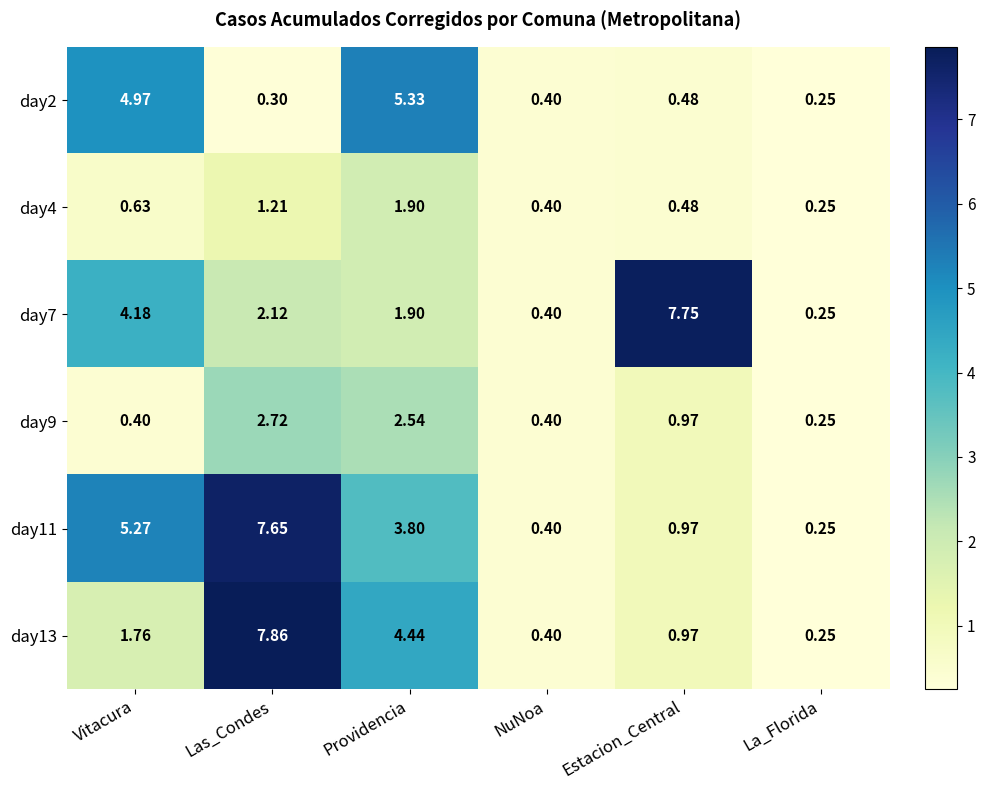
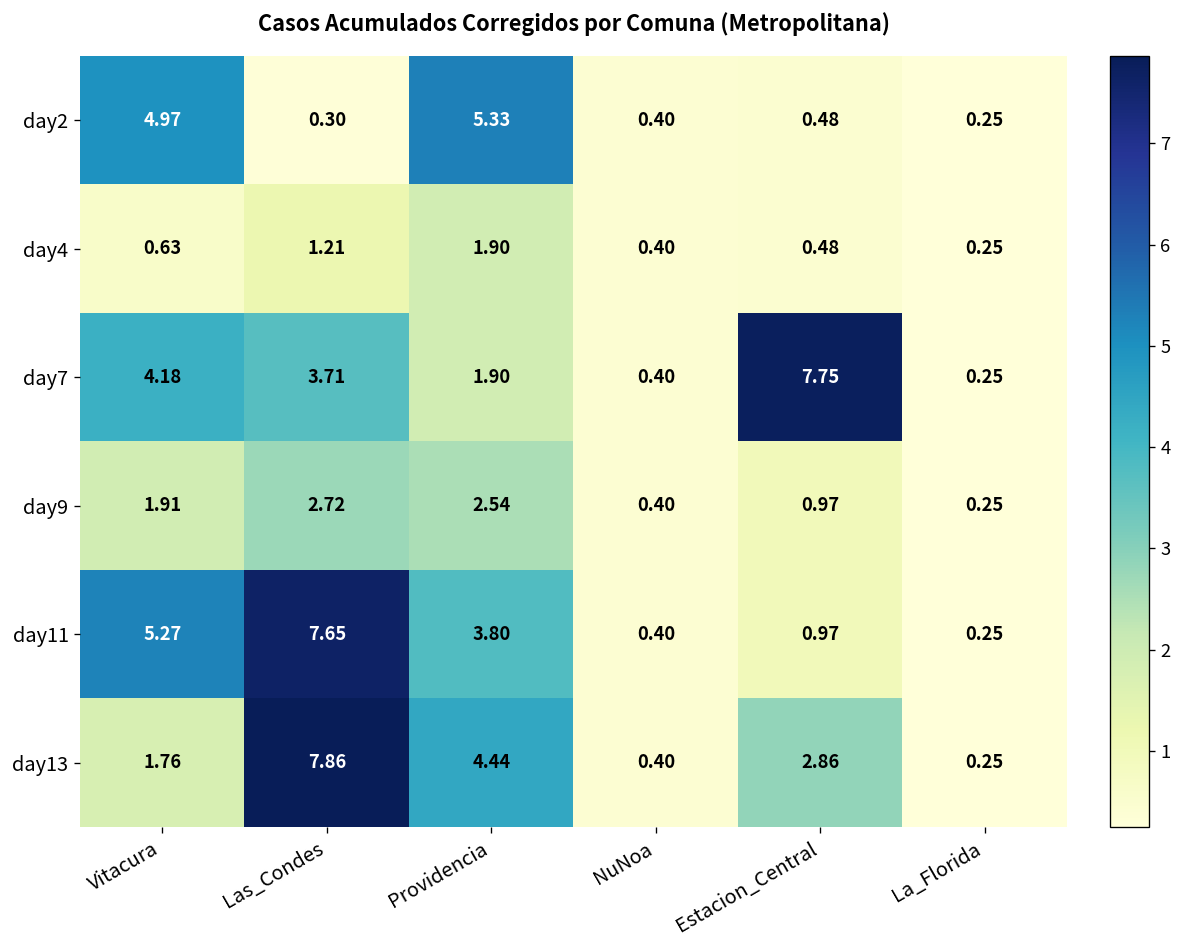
day7, Las_Condes: 2.12 -> 3.71
day9, Vitacura: 0.40 -> 1.91
day13, Estacion_Central: 0.97 -> 2.86
